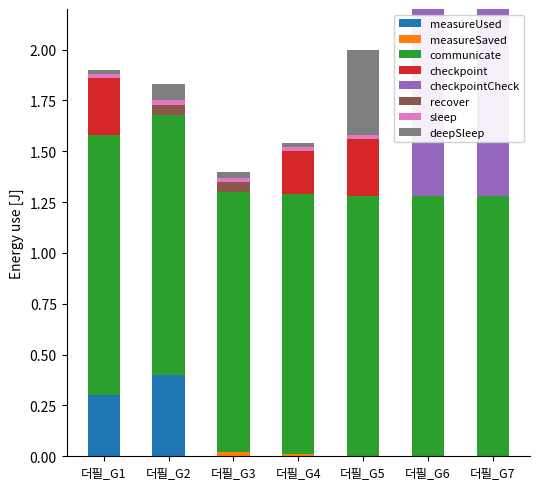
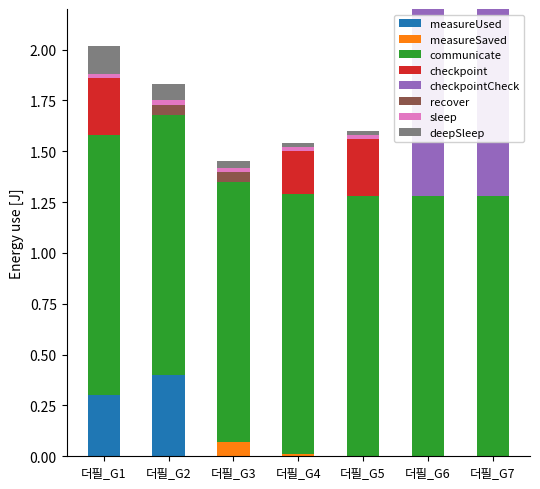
deepSleep, 더필_G1: 0.02 -> 0.14
measureSaved, 더필_G3: 0.02 -> 0.07
deepSleep, 더필_G5: 0.42 -> 0.02
